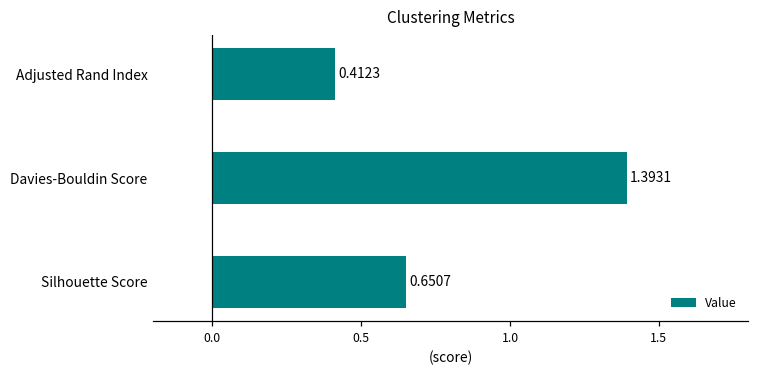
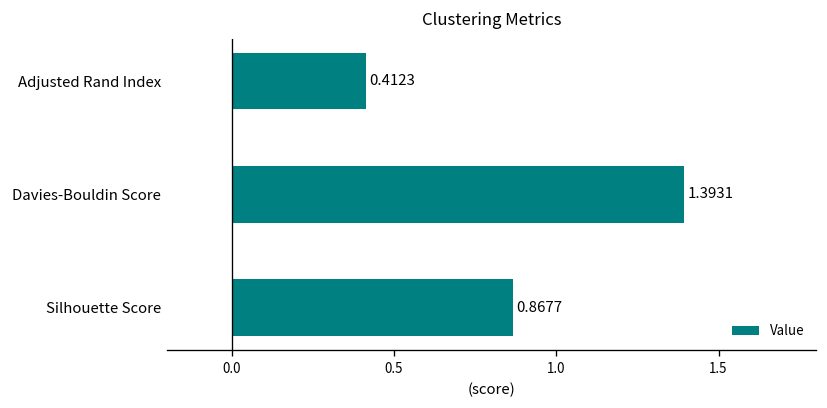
Silhouette Score: 0.6507 -> 0.8677
